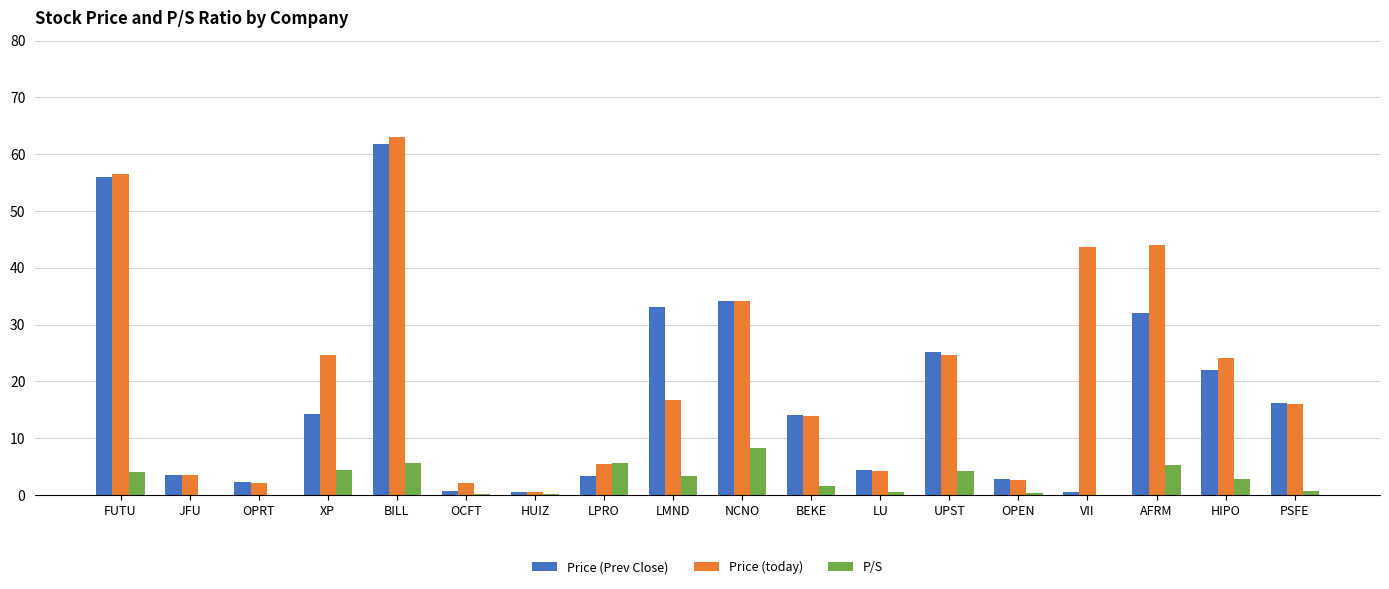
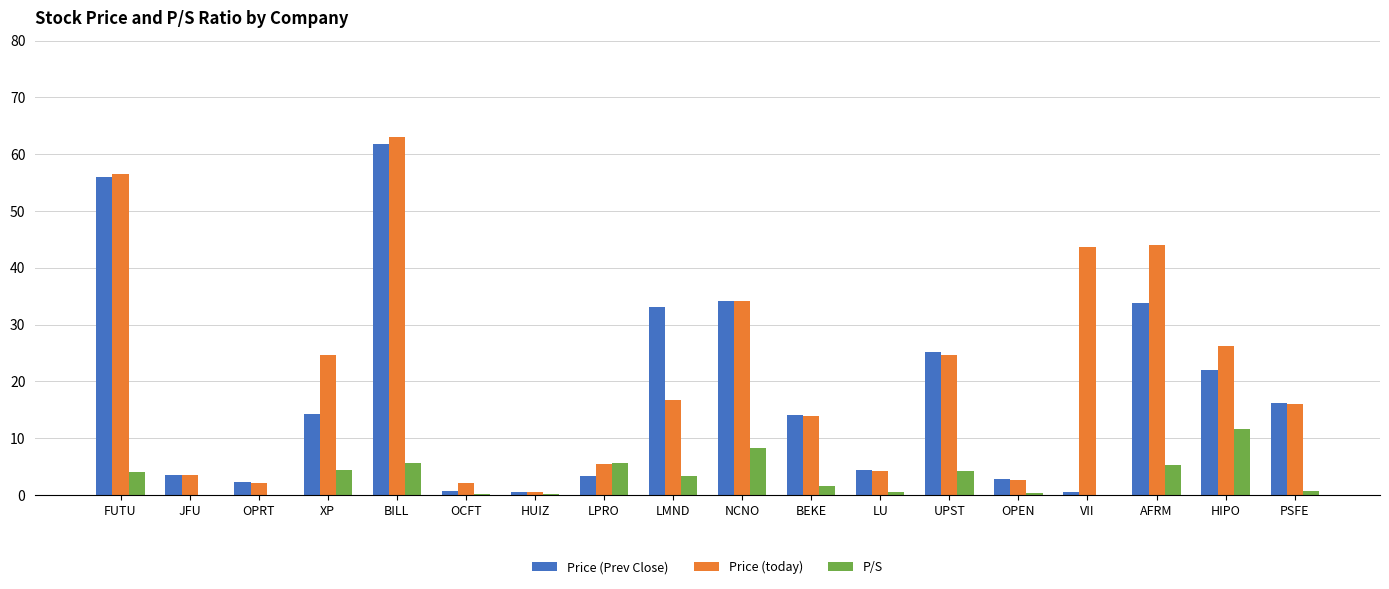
Price (Prev Close), AFRM: 32 -> 34
Price (today), HIPO: 24 -> 26
P/S, HIPO: 3 -> 12
